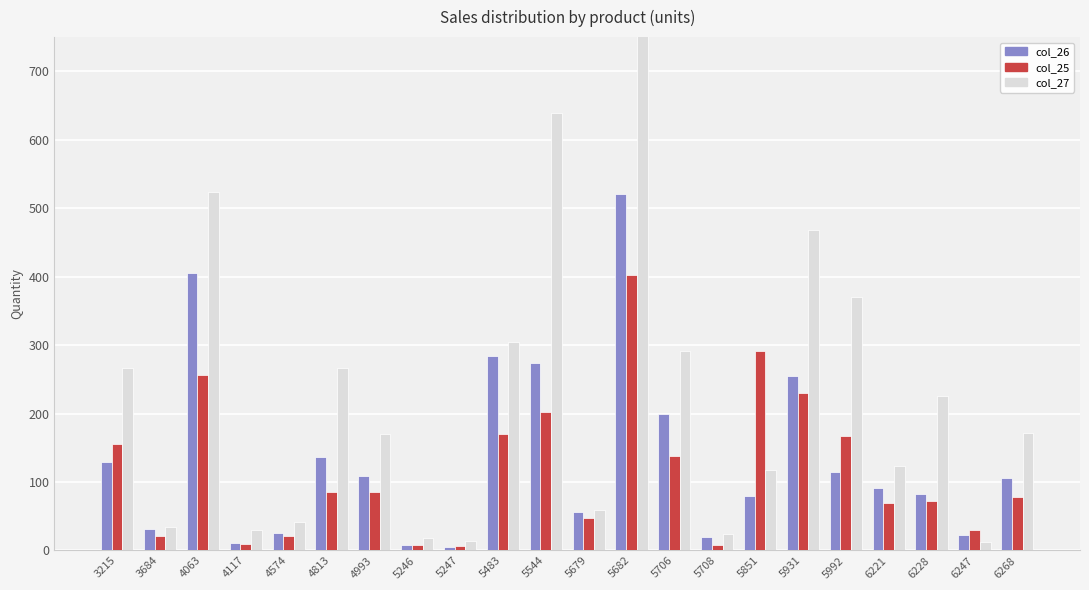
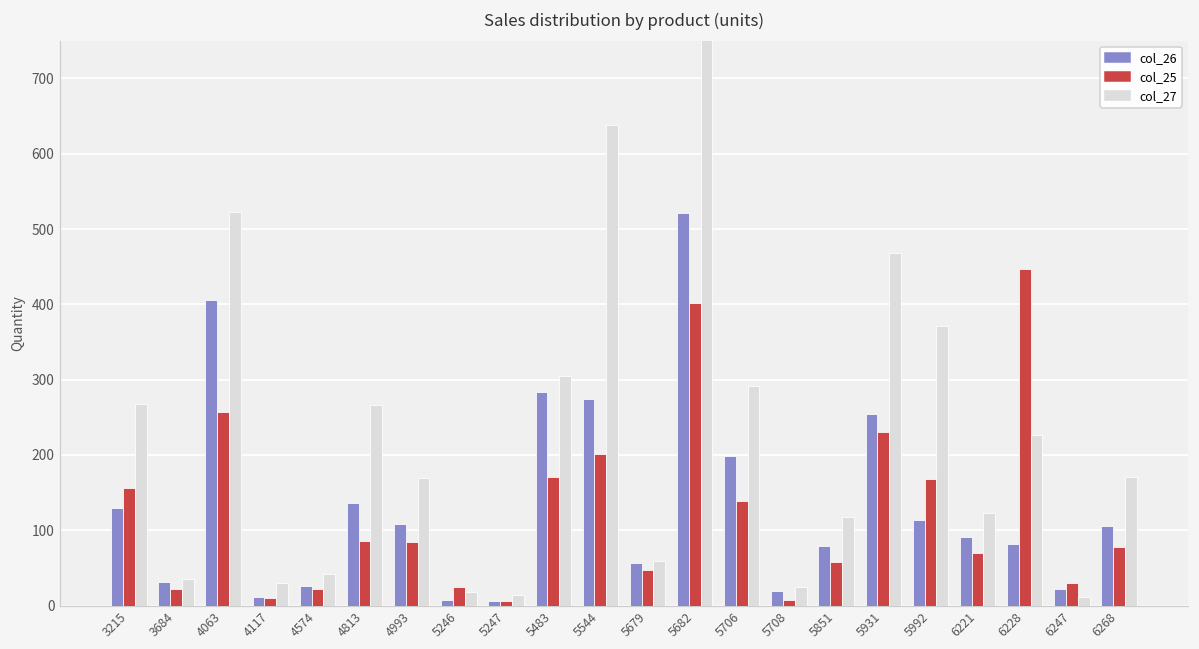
col_25, 5246: 10 -> 20
col_25, 5851: 290 -> 60
col_25, 6228: 70 -> 450
